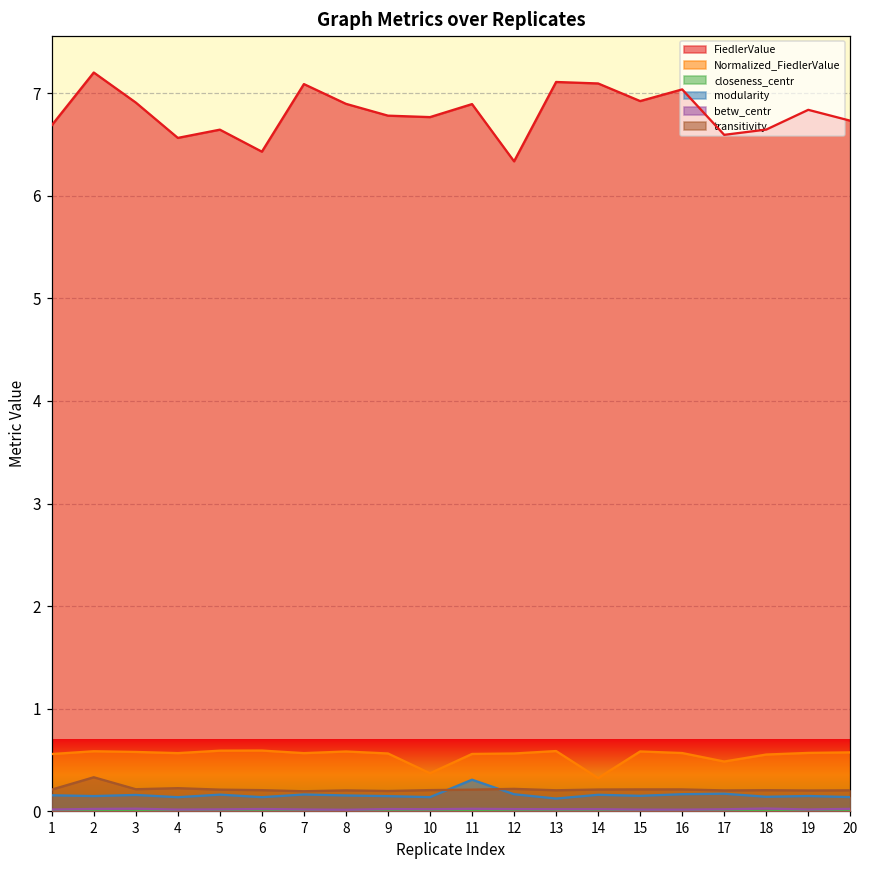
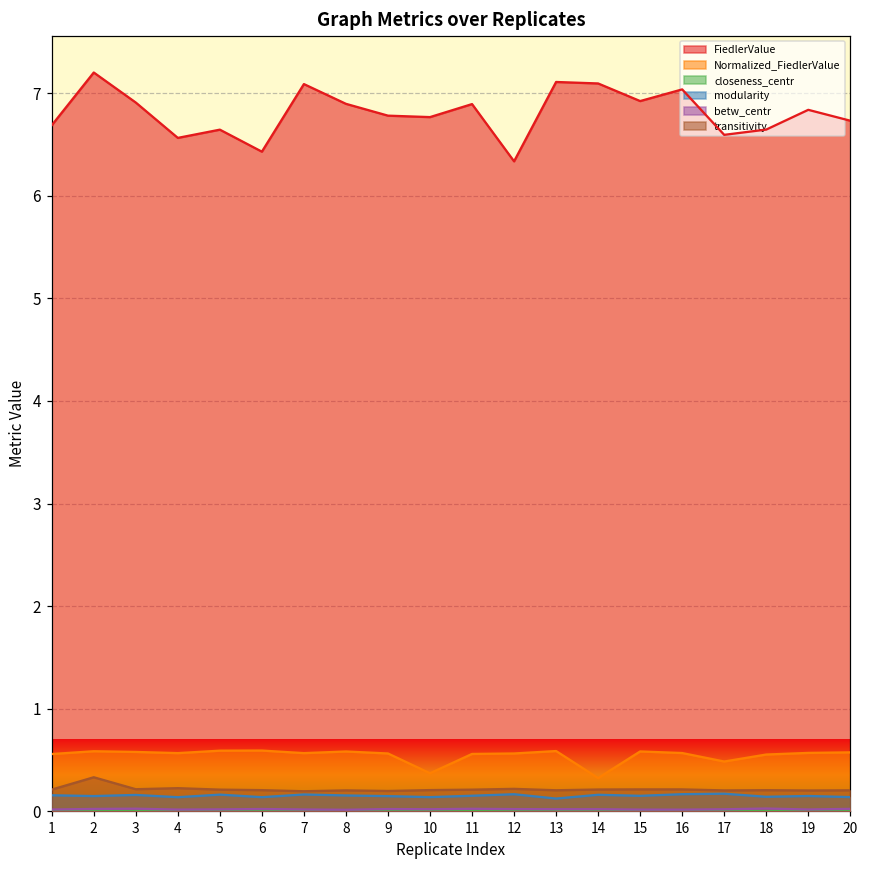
modularity, 11: 0.3 -> 0.2
